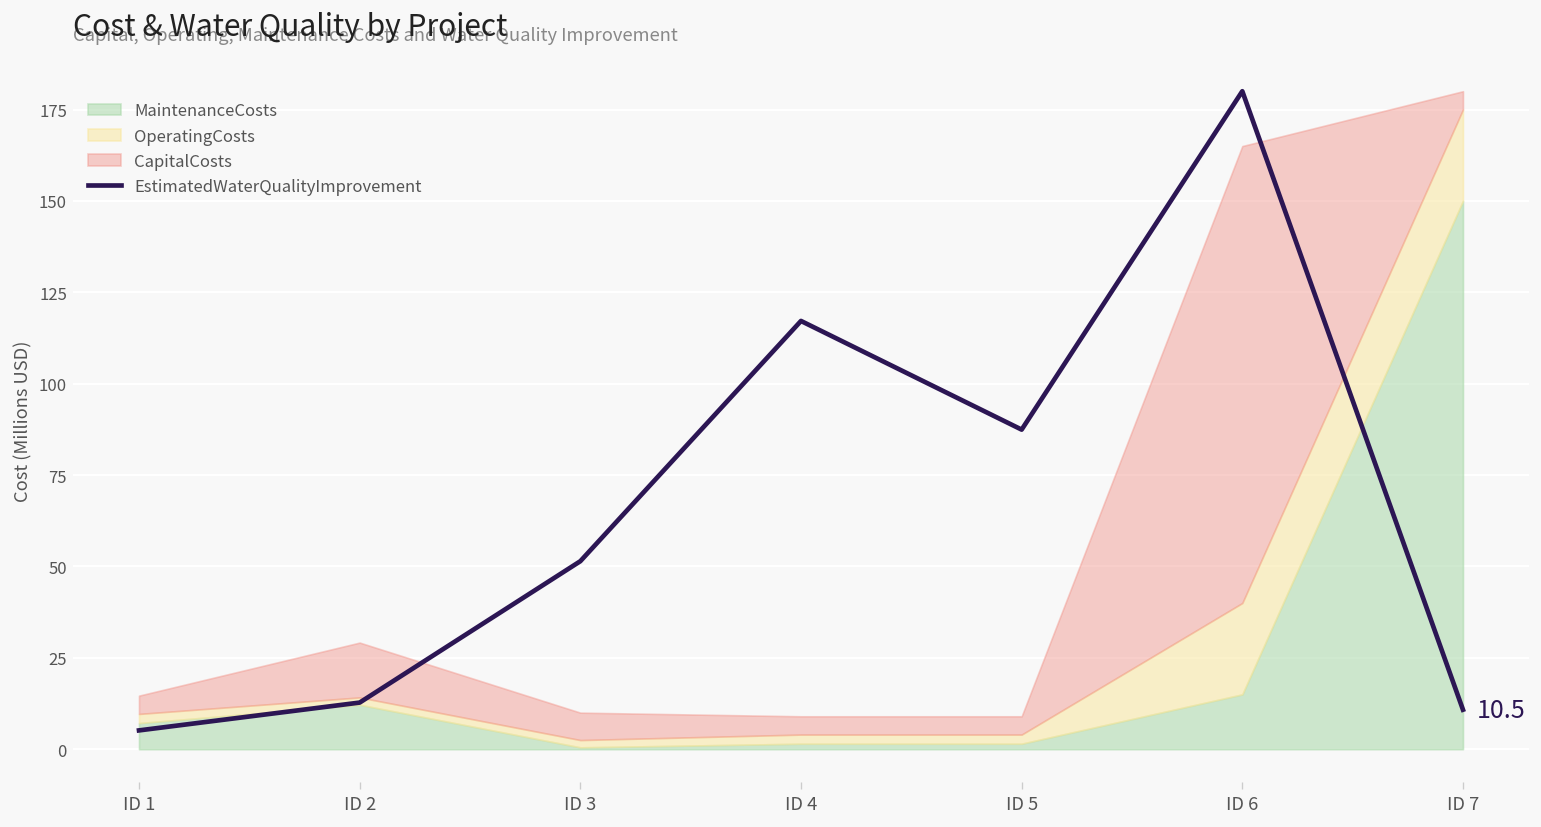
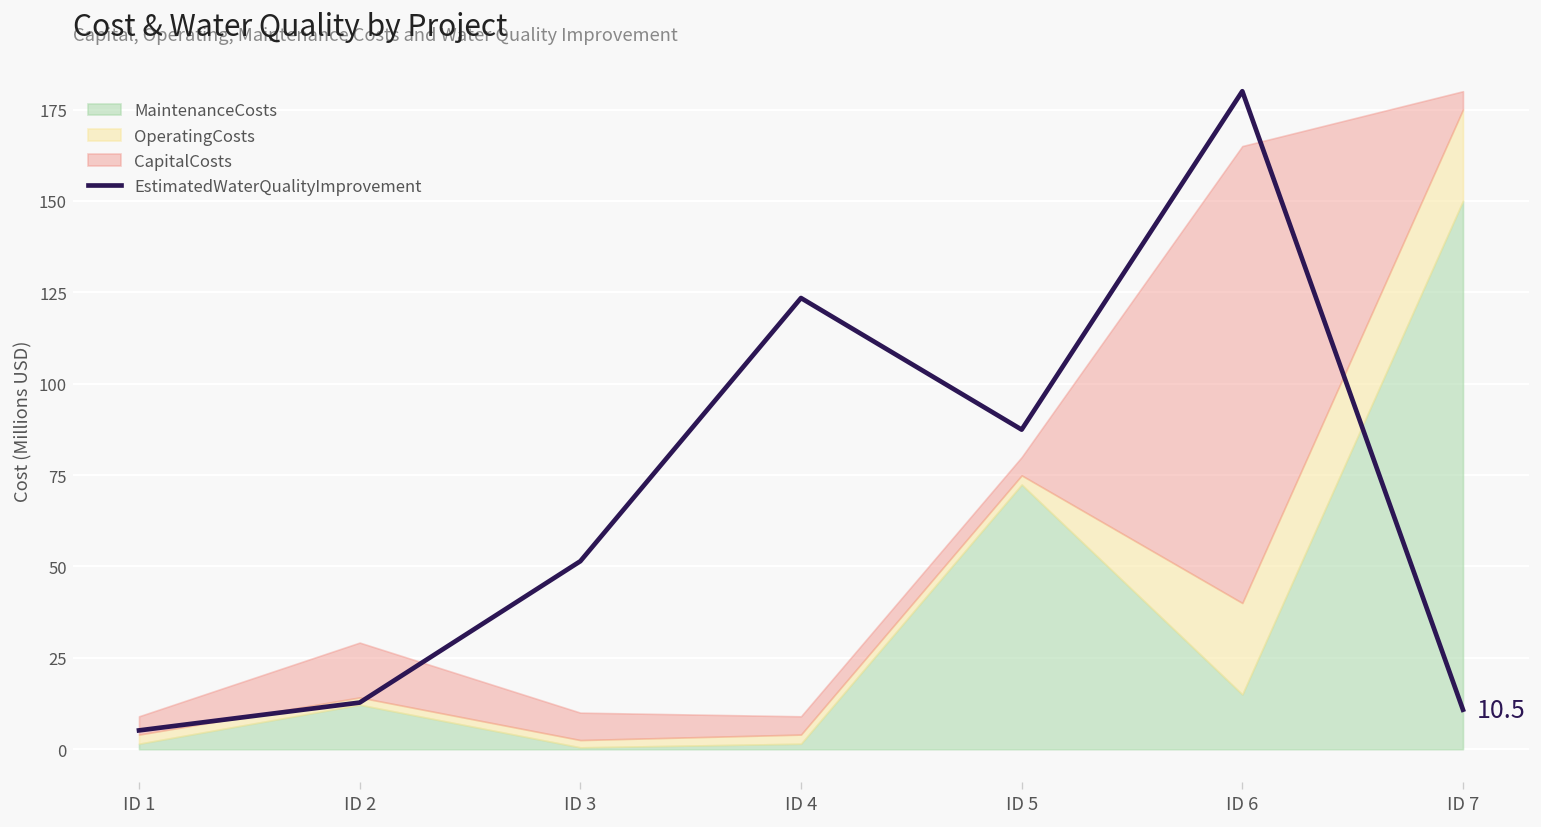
MaintenanceCosts, ID 1: 7 -> 2
EstimatedWaterQualityImprovement, ID 4: 117 -> 123
MaintenanceCosts, ID 5: 2 -> 72
